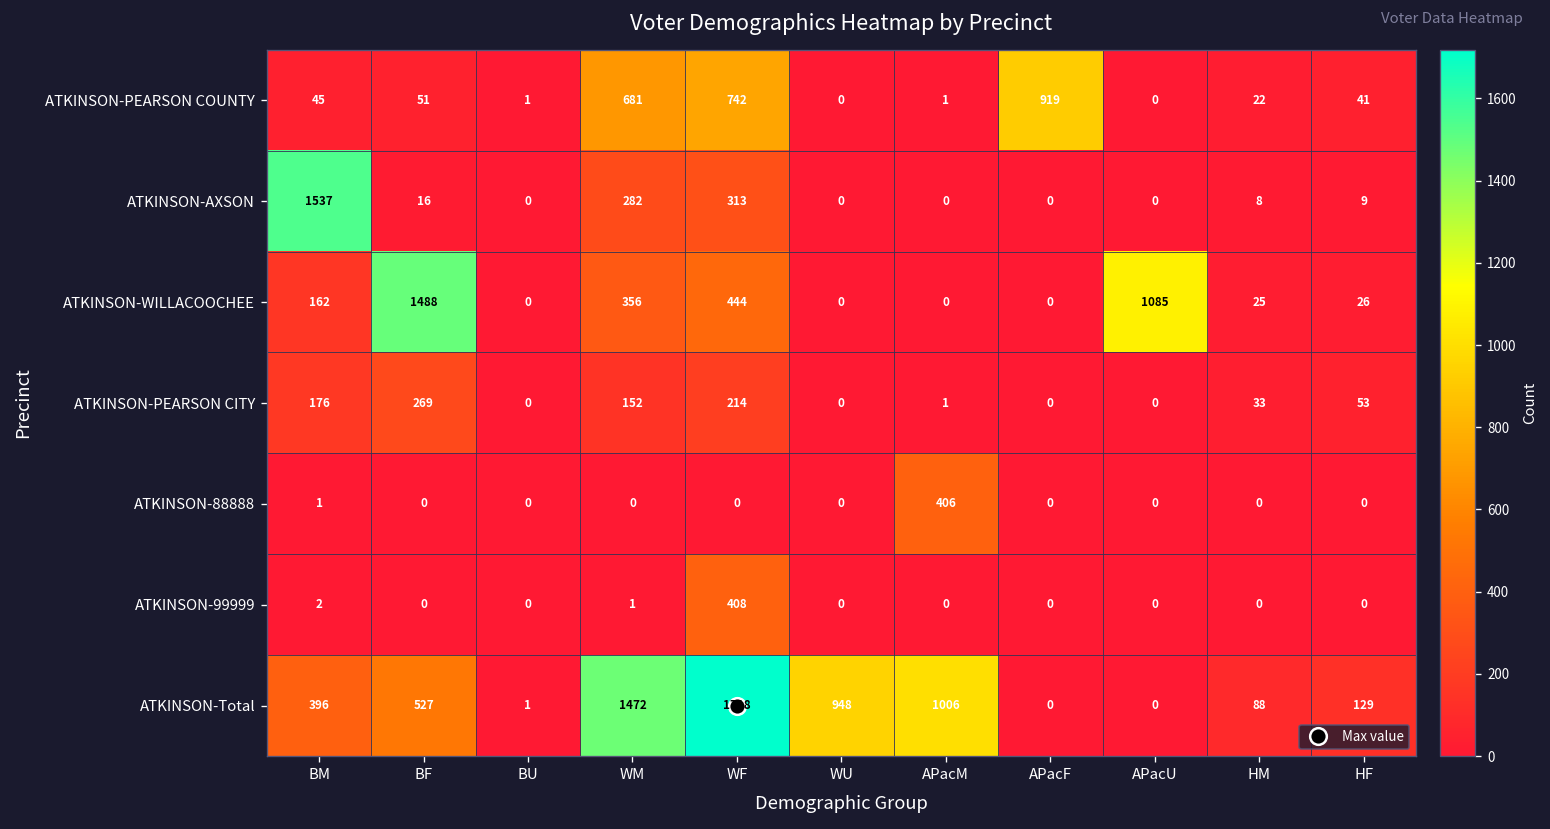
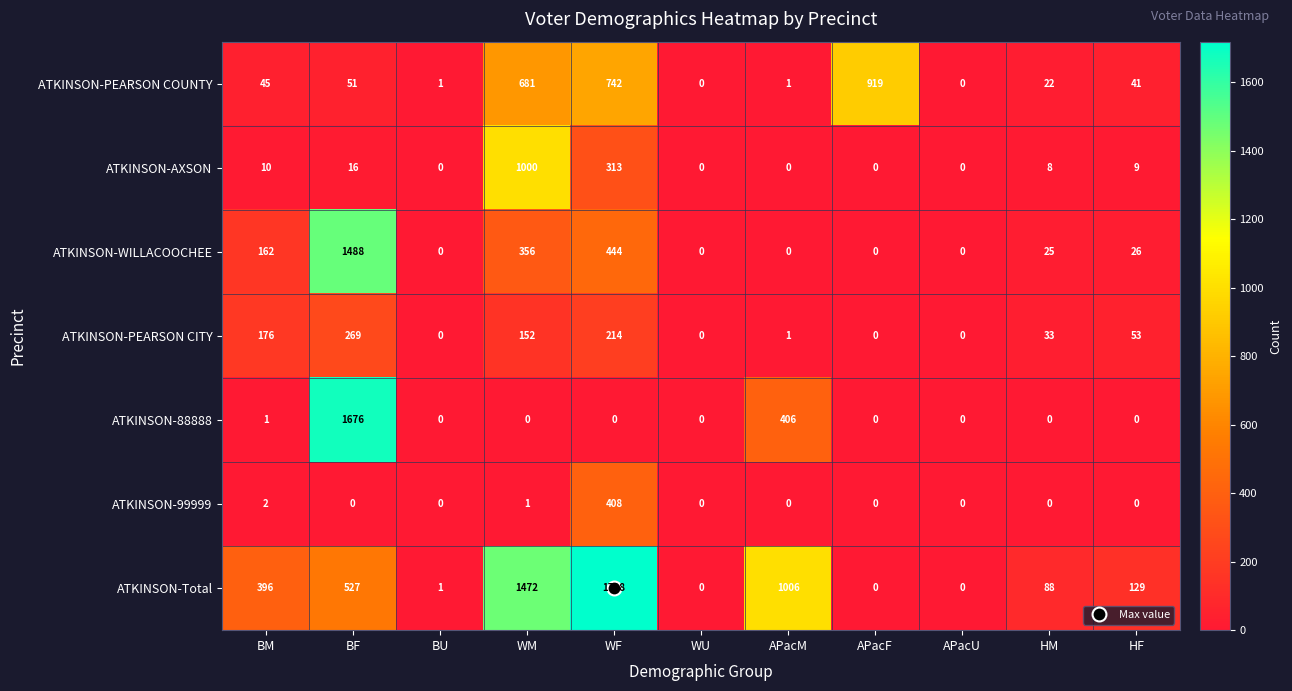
ATKINSON-AXSON, BM: 1537 -> 10
ATKINSON-AXSON, WM: 282 -> 1000
ATKINSON-WILLACOOCHEE, APacU: 1085 -> 0
ATKINSON-88888, BF: 0 -> 1676
ATKINSON-Total, WU: 948 -> 0
